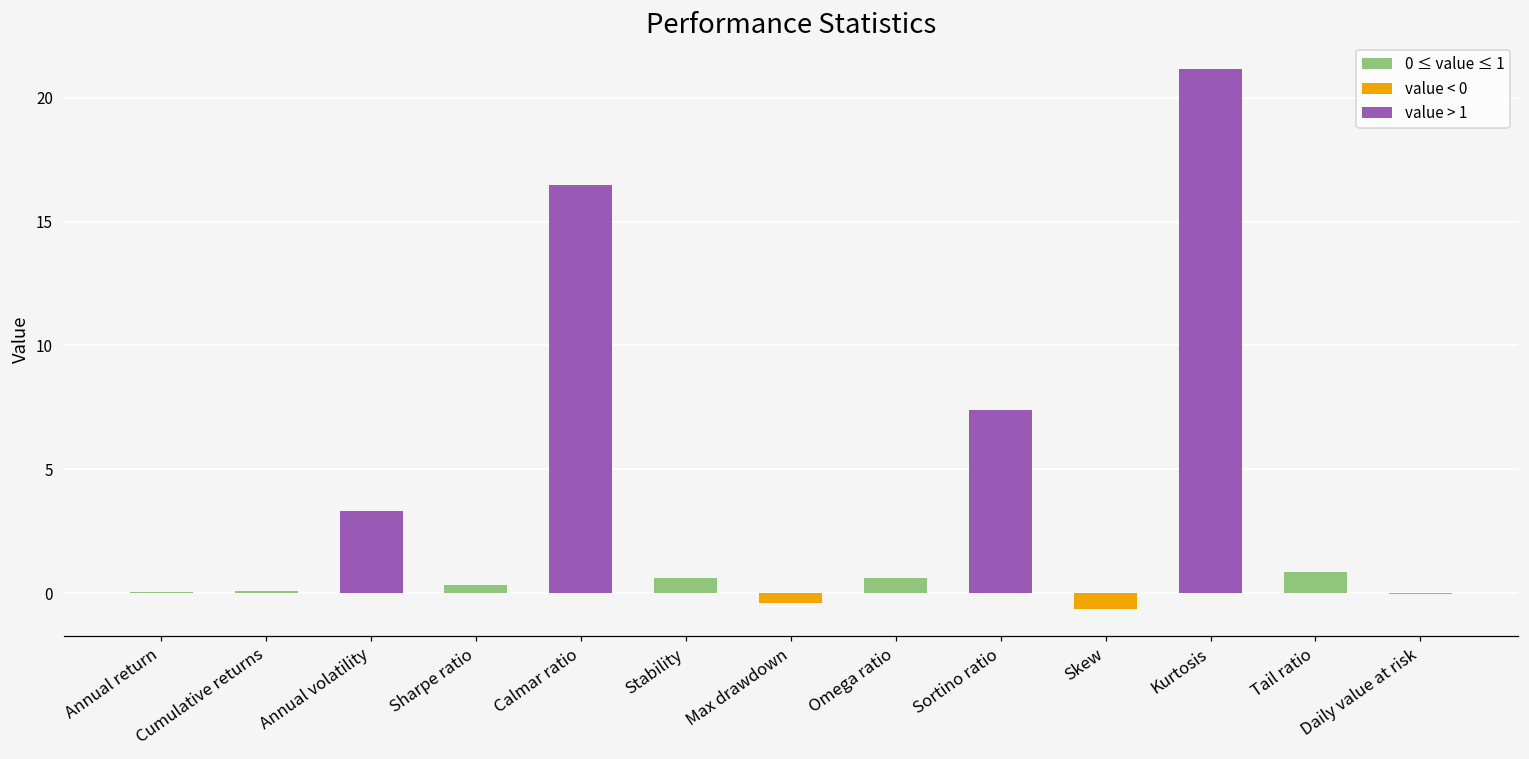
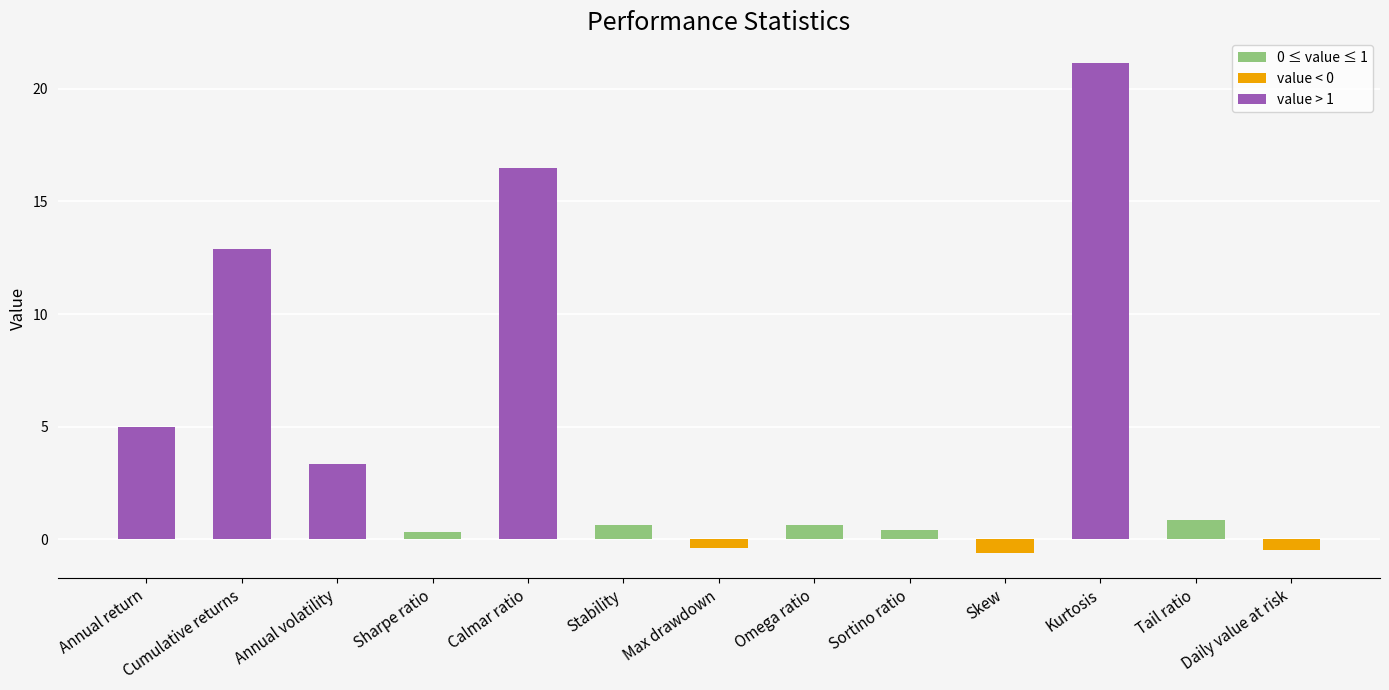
Annual return: 0.1 -> 5.0
Cumulative returns: 0.1 -> 12.9
Sortino ratio: 7.4 -> 0.4
Daily value at risk: 0.0 -> -0.5
